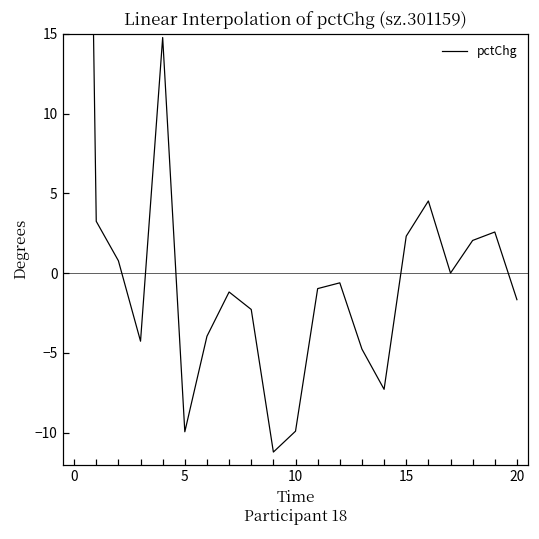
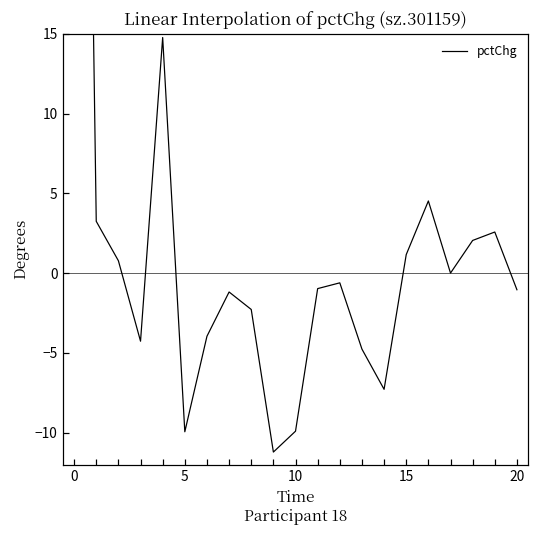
15: 2.3 -> 1.2
20: -1.7 -> -1.0
